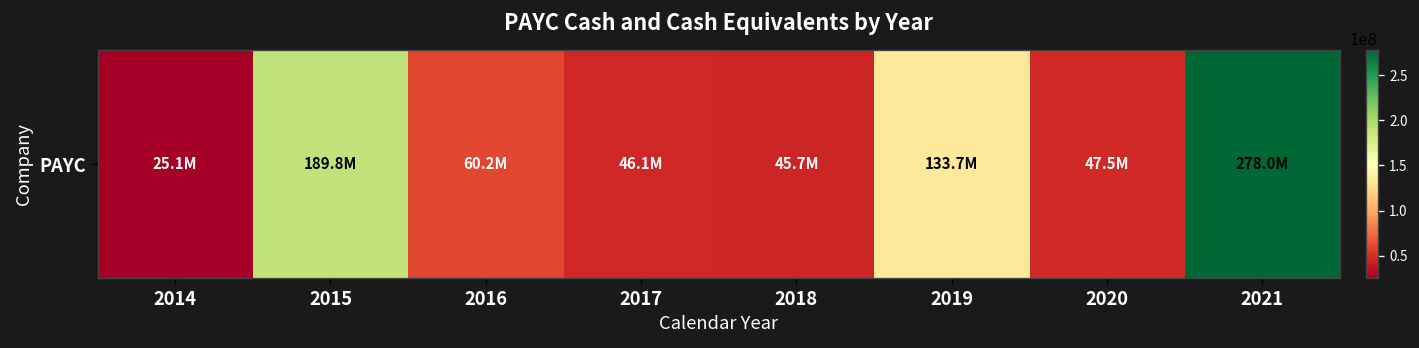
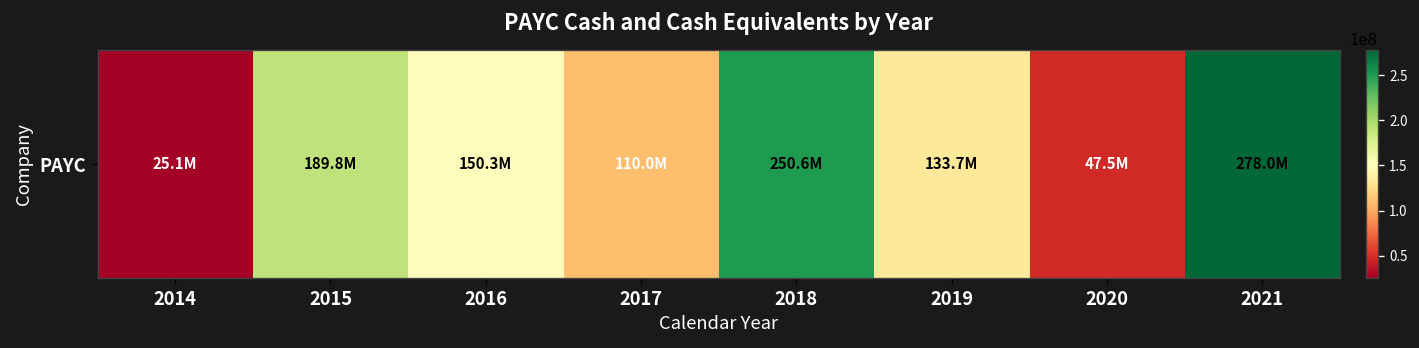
PAYC, 2016: 60.2M -> 150.3M
PAYC, 2017: 46.1M -> 110.0M
PAYC, 2018: 45.7M -> 250.6M
